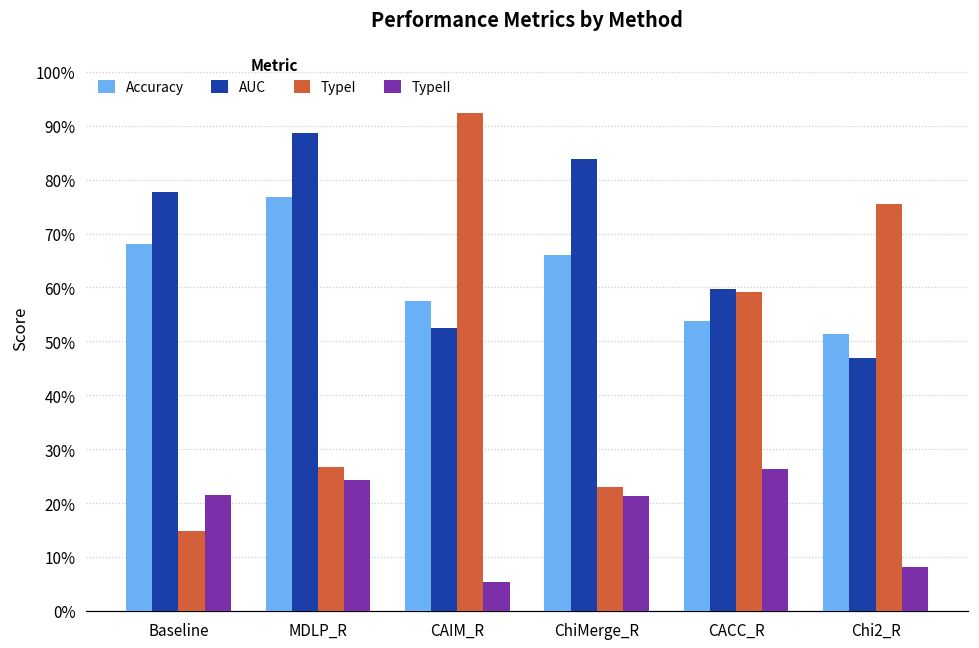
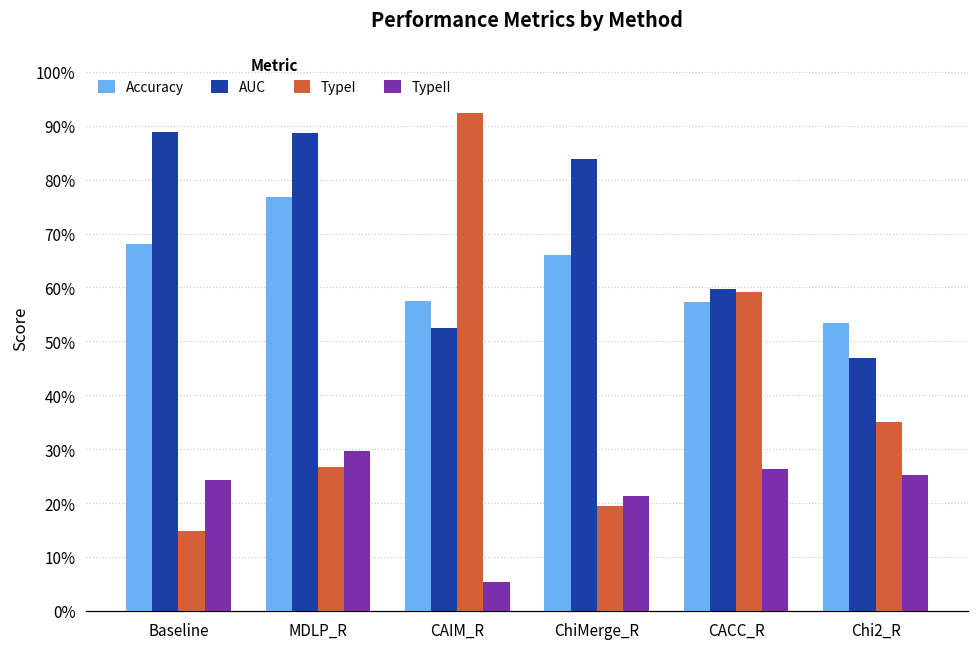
AUC, Baseline: 78% -> 89%
TypeII, Baseline: 22% -> 24%
TypeII, MDLP_R: 24% -> 30%
TypeI, ChiMerge_R: 23% -> 20%
Accuracy, CACC_R: 54% -> 57%
Accuracy, Chi2_R: 51% -> 53%
TypeI, Chi2_R: 75% -> 35%
TypeII, Chi2_R: 8% -> 25%
